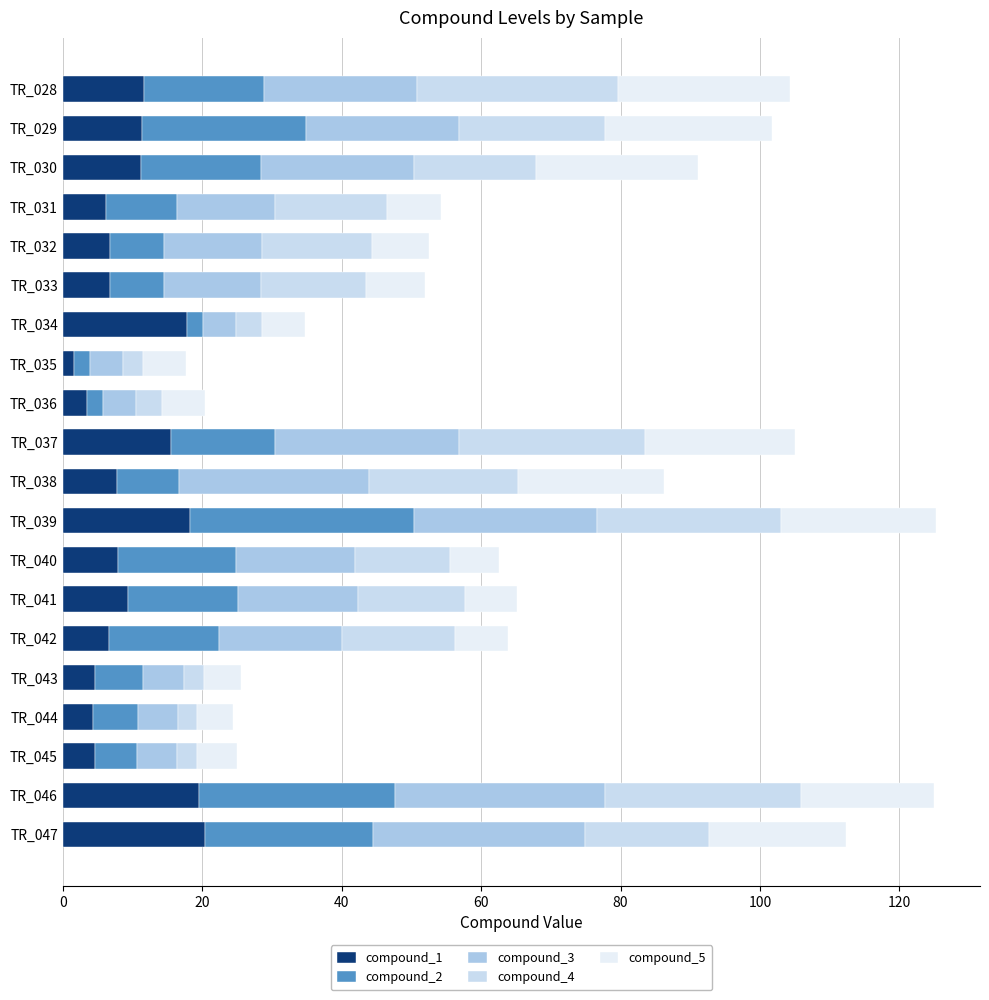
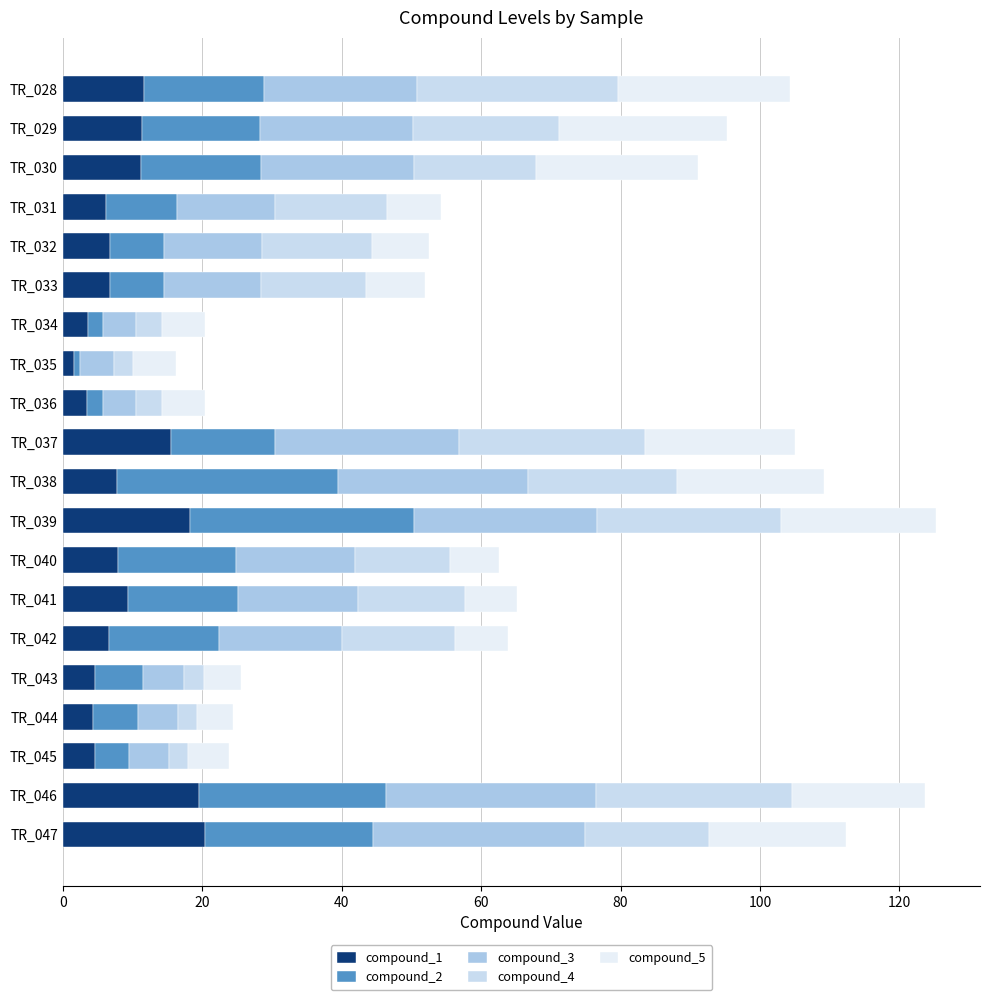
compound_2, TR_029: 23 -> 17
compound_1, TR_034: 18 -> 4
compound_2, TR_035: 2 -> 1
compound_2, TR_038: 9 -> 32
compound_2, TR_045: 6 -> 5
compound_2, TR_046: 28 -> 27
